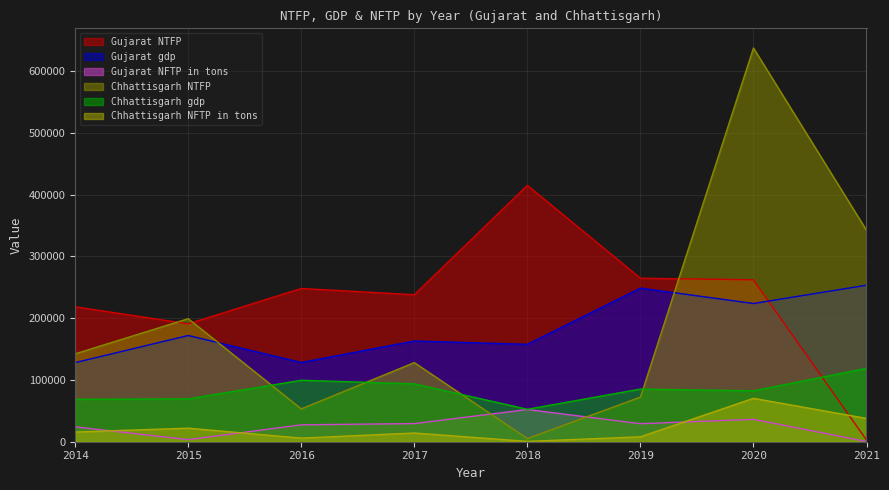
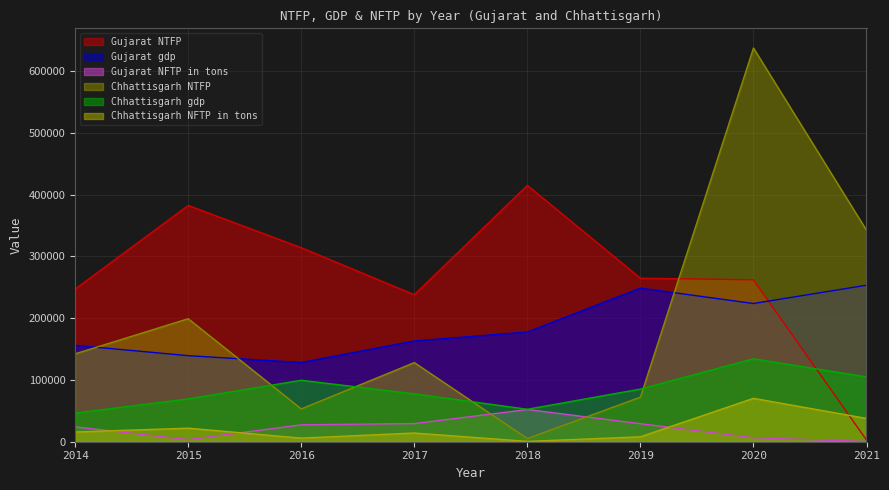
Gujarat NTFP, 2014: 220000 -> 250000
Gujarat gdp, 2014: 130000 -> 160000
Chhattisgarh gdp, 2014: 70000 -> 50000
Gujarat NTFP, 2015: 190000 -> 380000
Gujarat gdp, 2015: 170000 -> 140000
Gujarat NTFP, 2016: 250000 -> 310000
Chhattisgarh gdp, 2017: 90000 -> 80000
Gujarat gdp, 2018: 160000 -> 180000
Gujarat NFTP in tons, 2020: 40000 -> 10000
Chhattisgarh gdp, 2020: 80000 -> 130000
Chhattisgarh gdp, 2021: 120000 -> 100000
